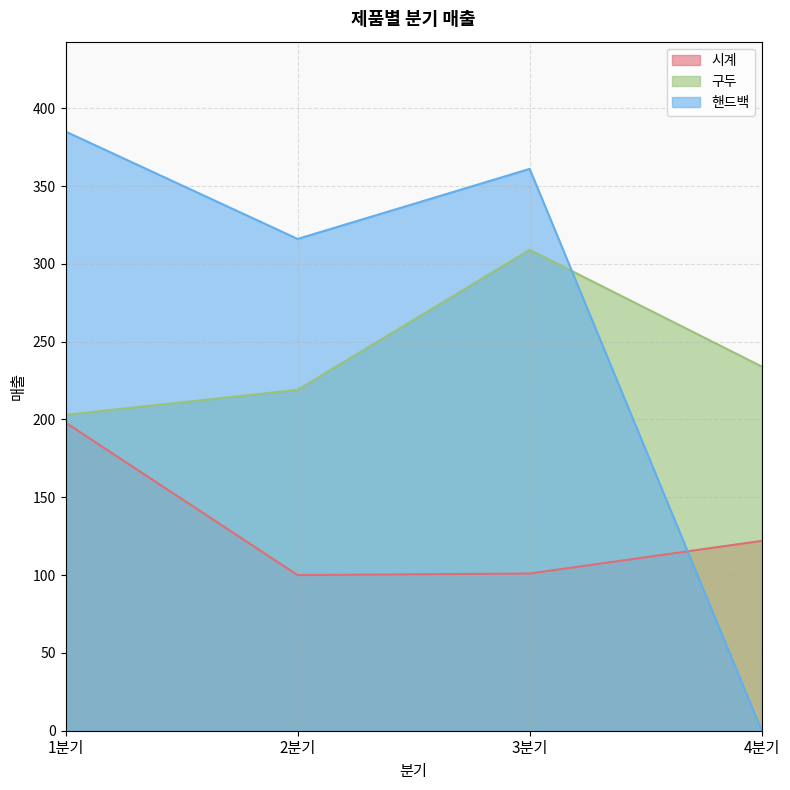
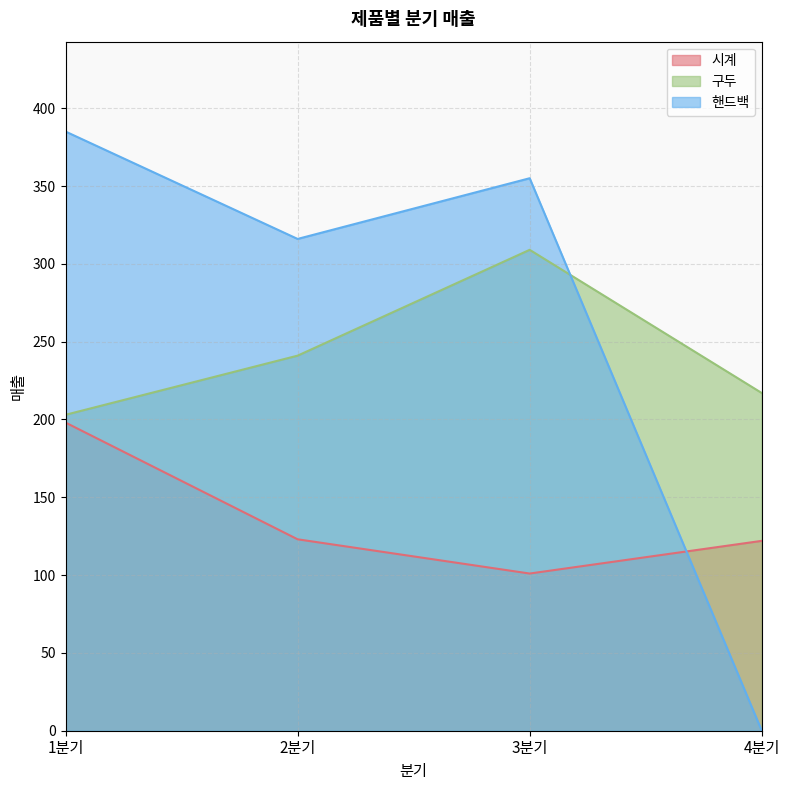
시계, 2분기: 100 -> 123
구두, 2분기: 219 -> 241
핸드백, 3분기: 361 -> 355
구두, 4분기: 234 -> 217
